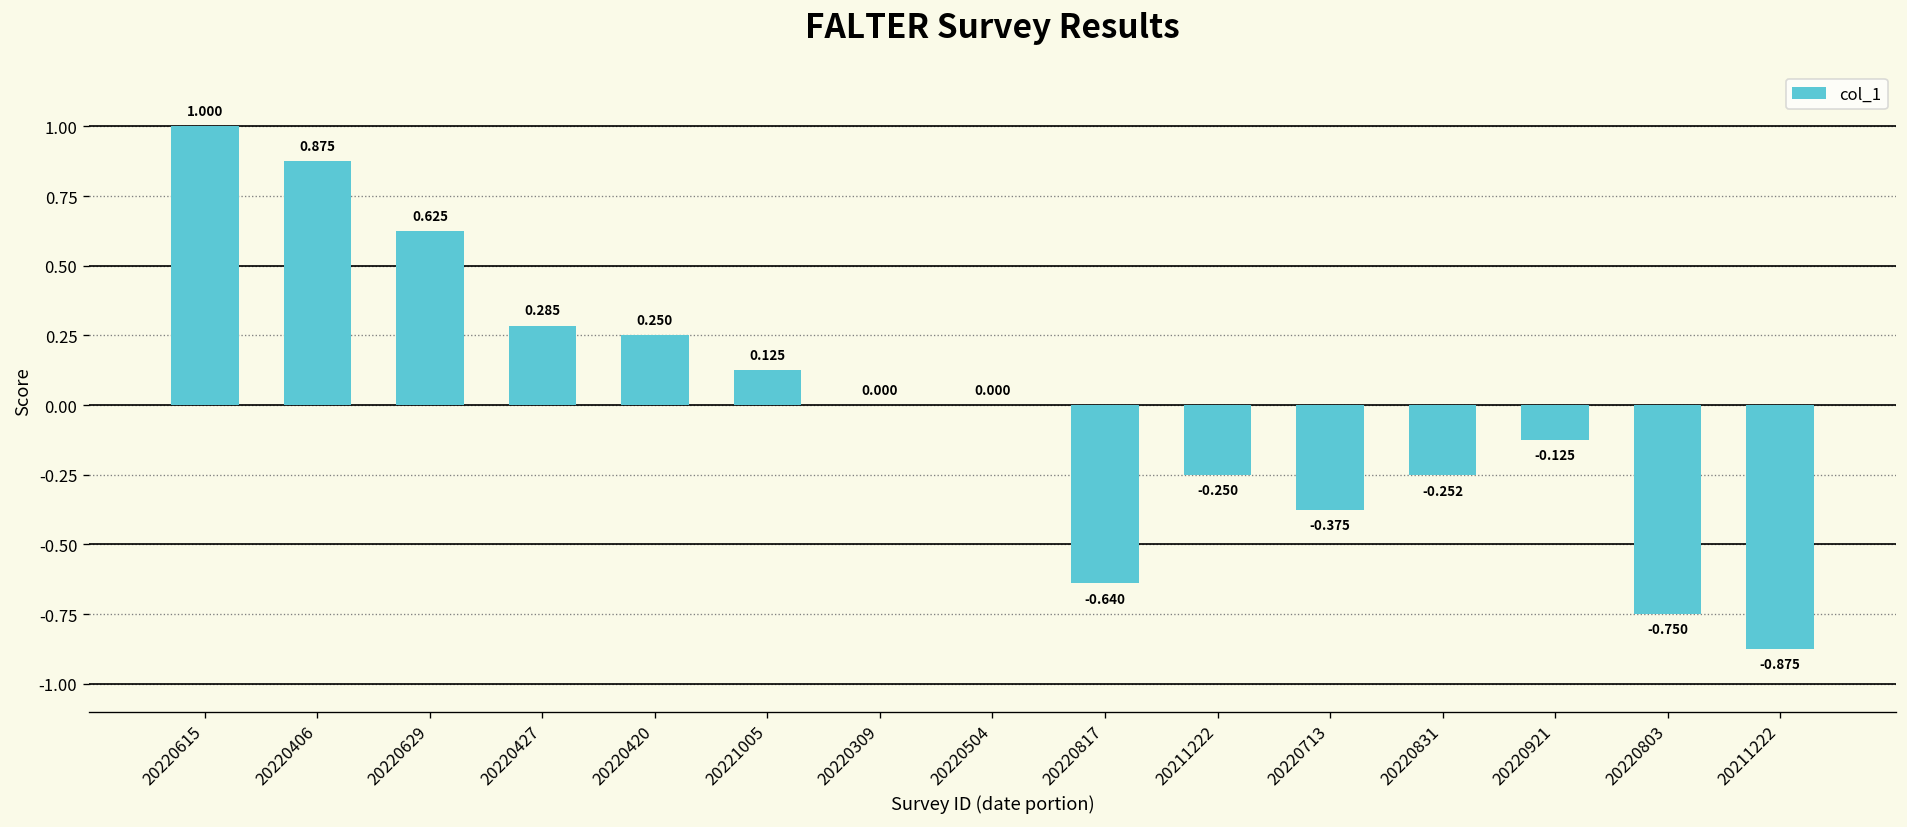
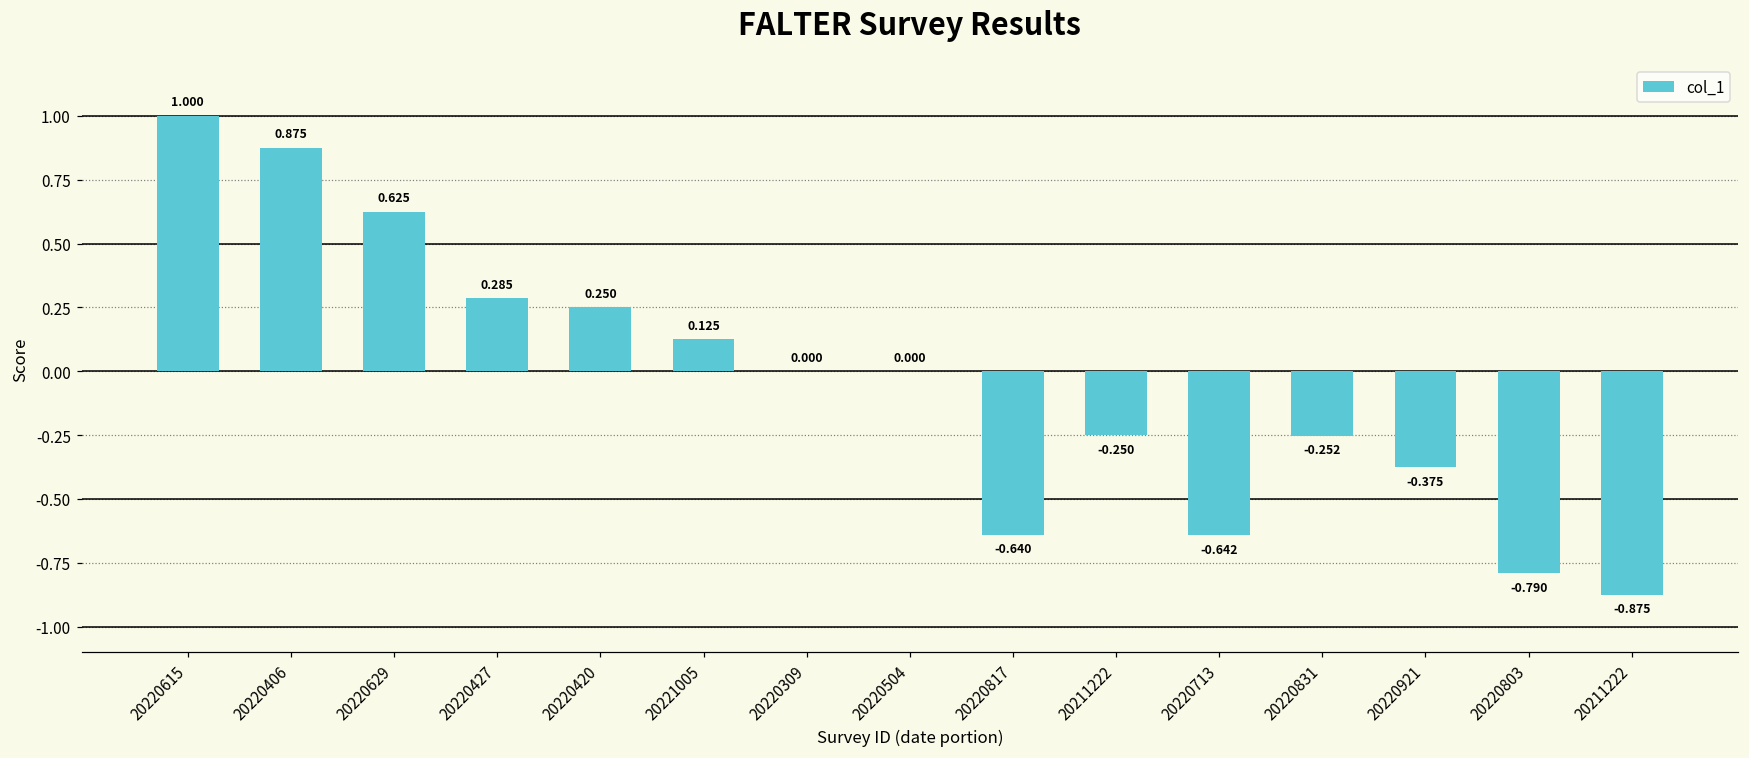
20220713: -0.375 -> -0.642
20220921: -0.125 -> -0.375
20220803: -0.750 -> -0.790
